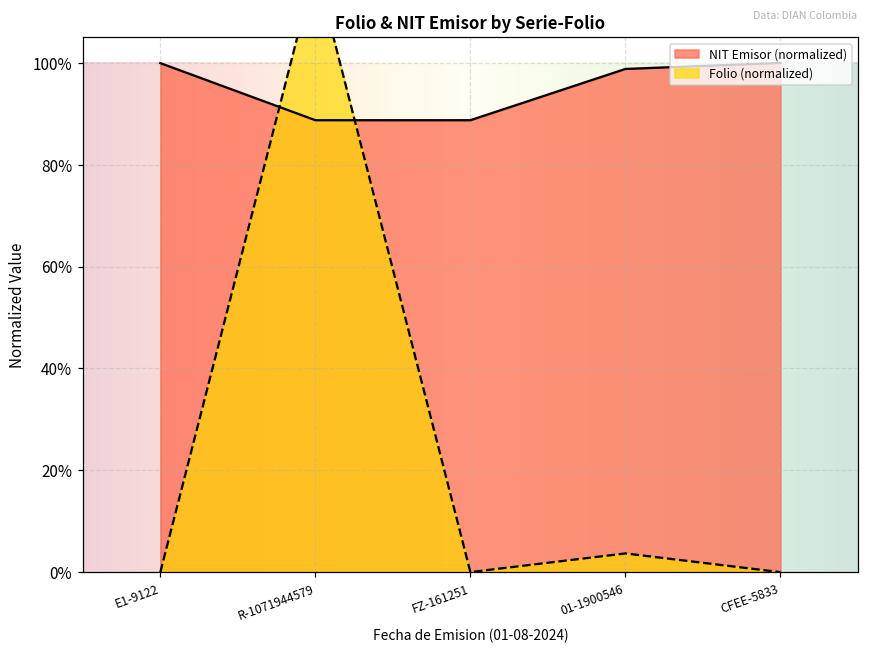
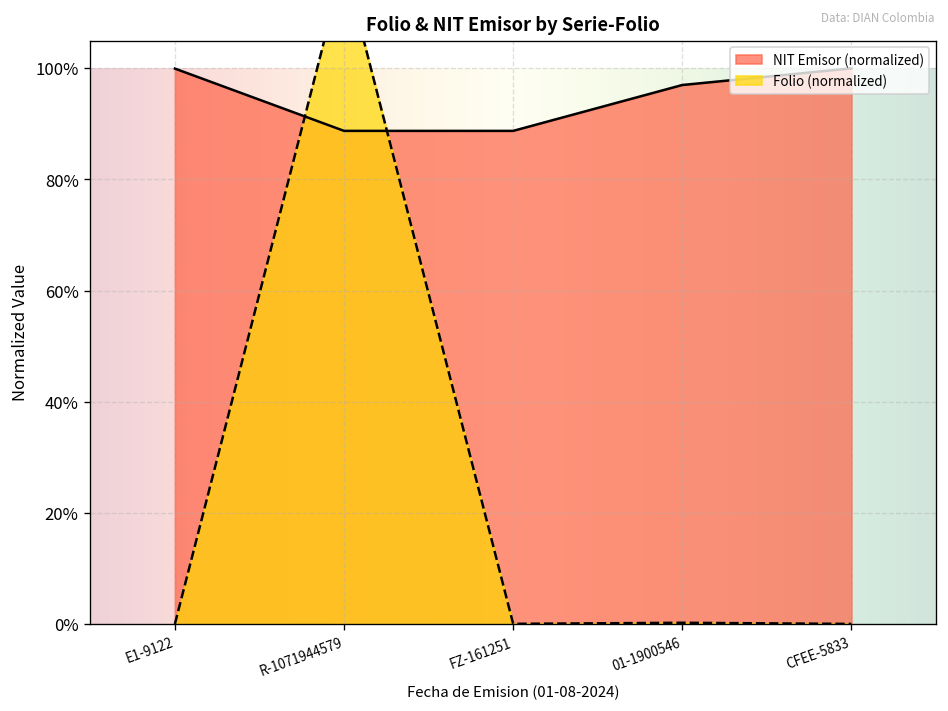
NIT Emisor (normalized), 01-1900546: 99% -> 97%
Folio (normalized), 01-1900546: 4% -> 0%
